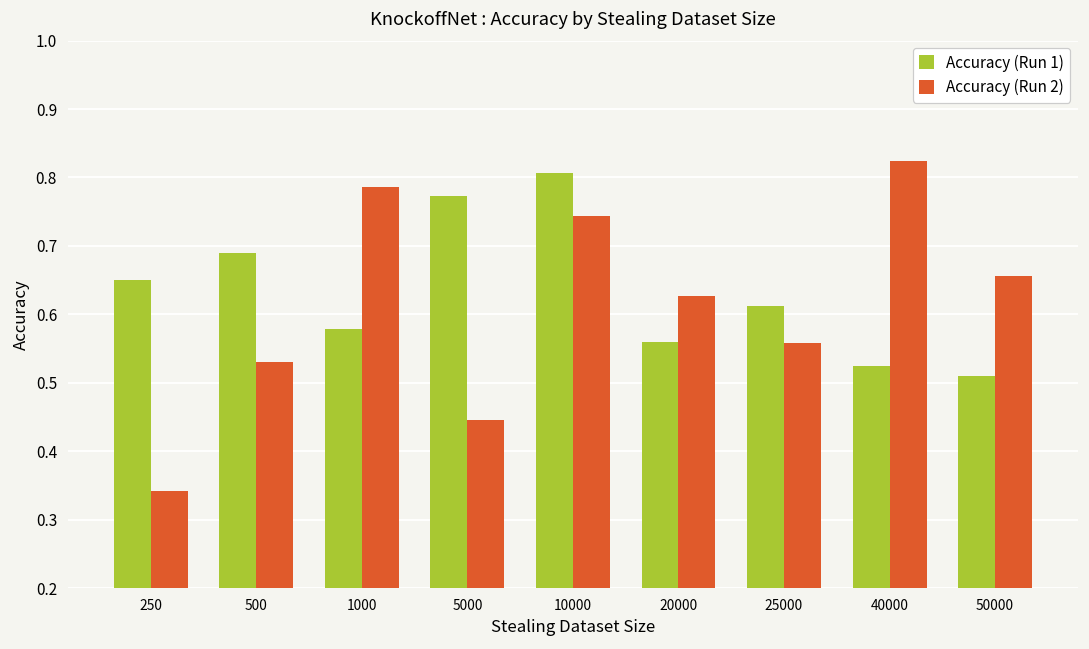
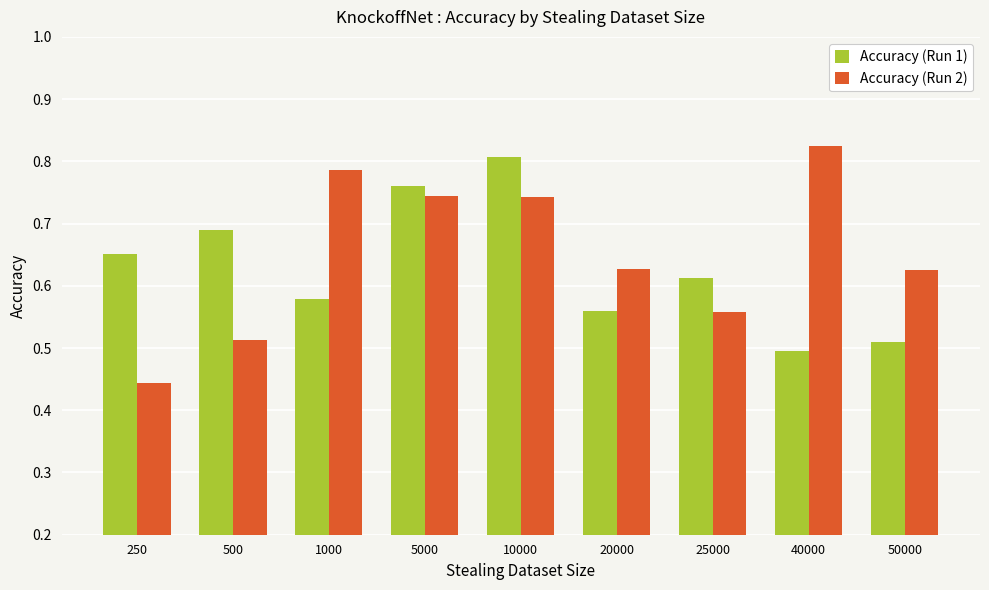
Accuracy (Run 2), 250: 0.34 -> 0.44
Accuracy (Run 2), 500: 0.53 -> 0.51
Accuracy (Run 1), 5000: 0.77 -> 0.76
Accuracy (Run 2), 5000: 0.45 -> 0.74
Accuracy (Run 1), 40000: 0.52 -> 0.49
Accuracy (Run 2), 50000: 0.66 -> 0.63
